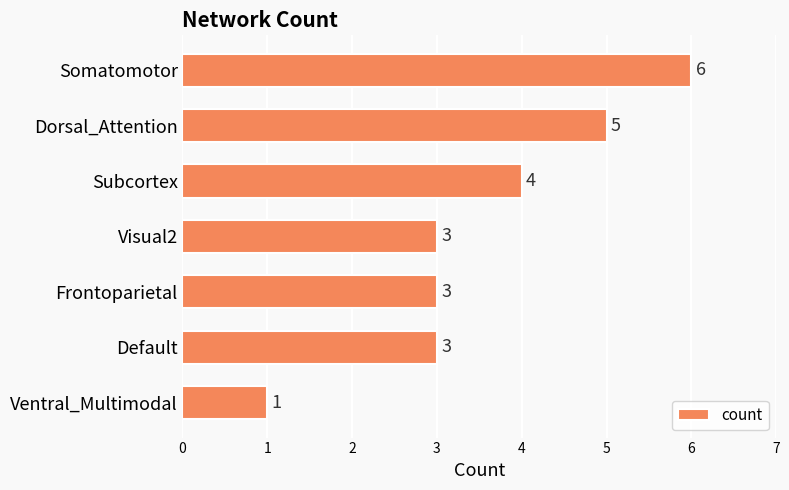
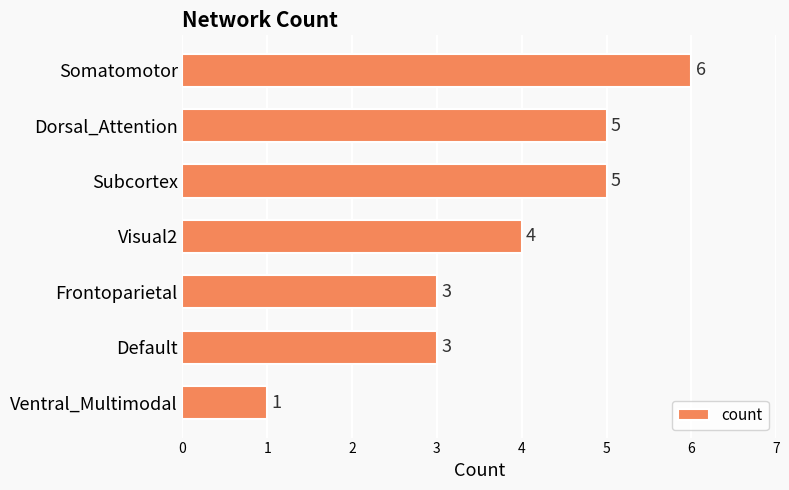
Subcortex: 4 -> 5
Visual2: 3 -> 4
